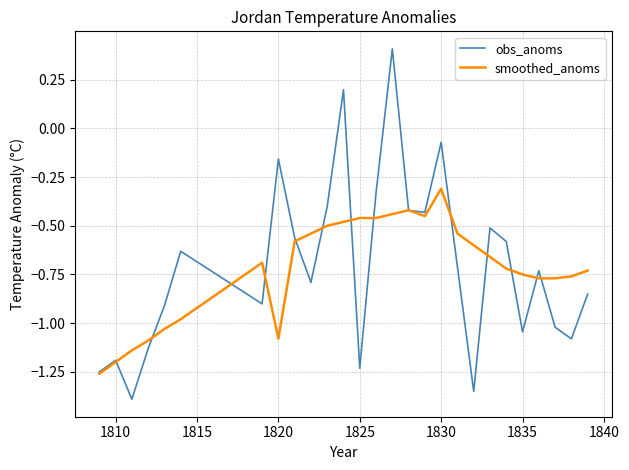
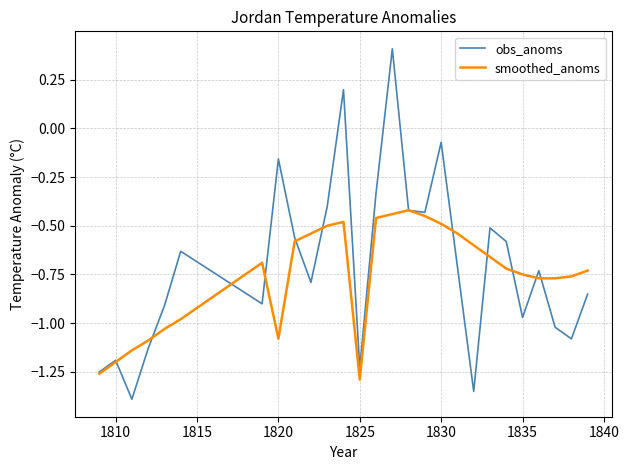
smoothed_anoms, 1825: -0.46 -> -1.29
smoothed_anoms, 1830: -0.31 -> -0.49
obs_anoms, 1835: -1.05 -> -0.97
